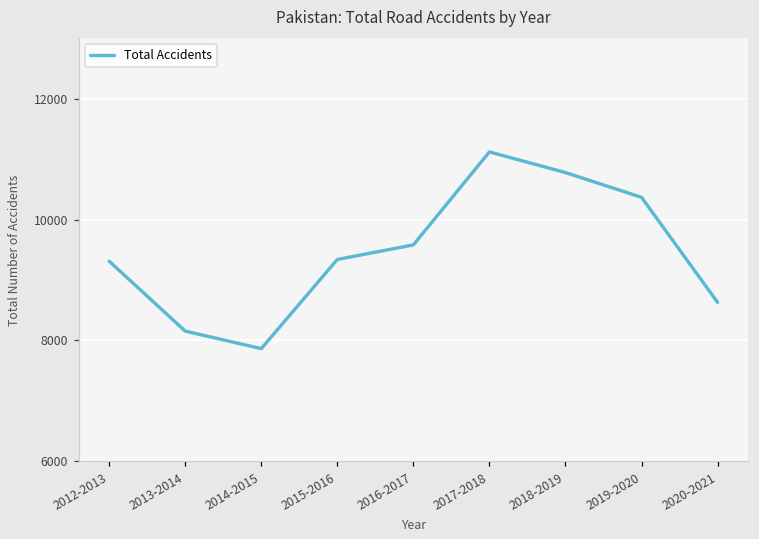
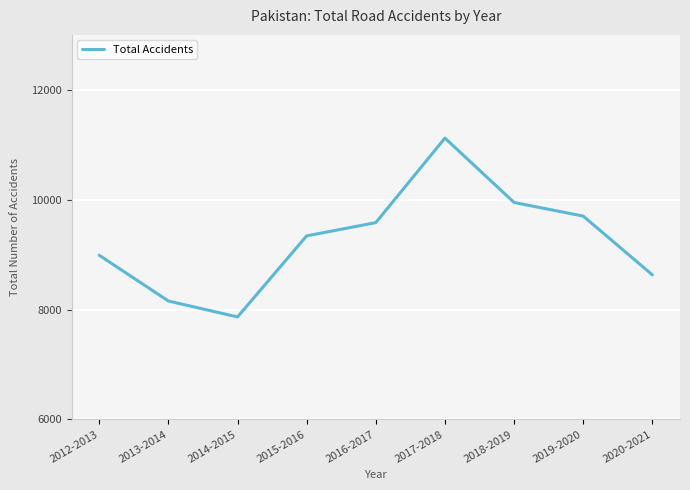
2012-2013: 9300 -> 9000
2018-2019: 10800 -> 9900
2019-2020: 10400 -> 9700
